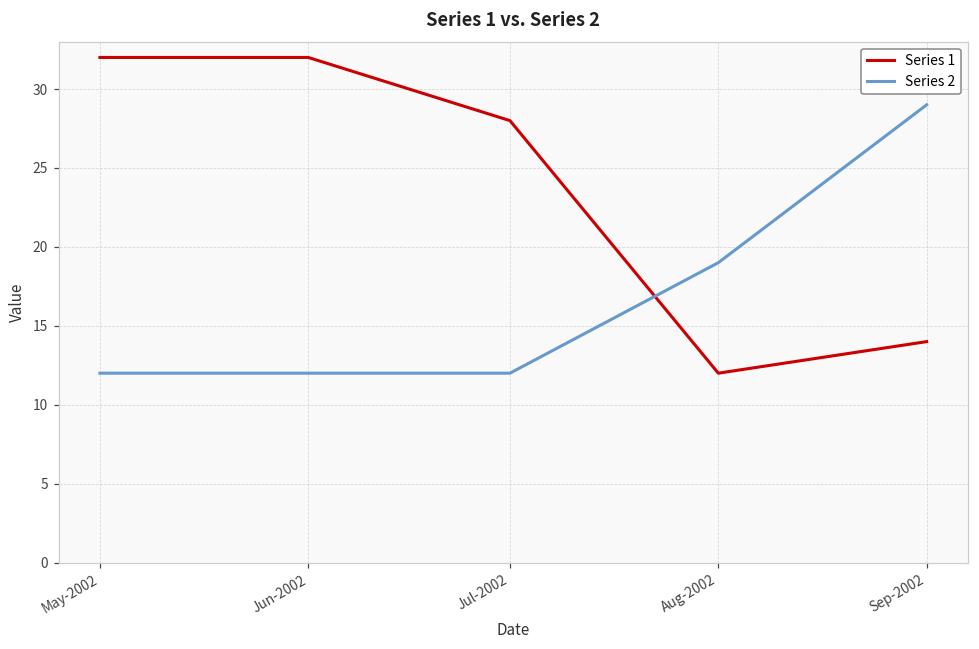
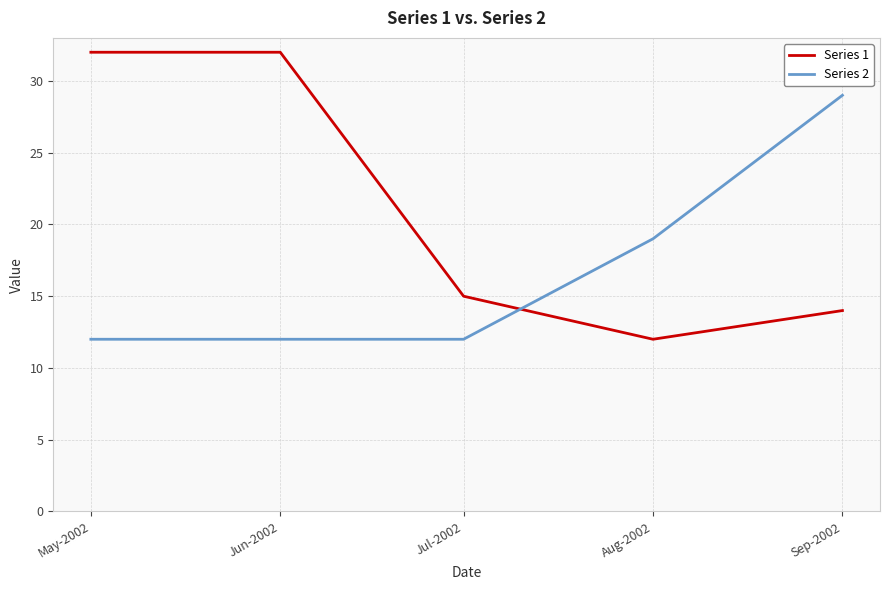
Series 1, Jul-2002: 28 -> 15
